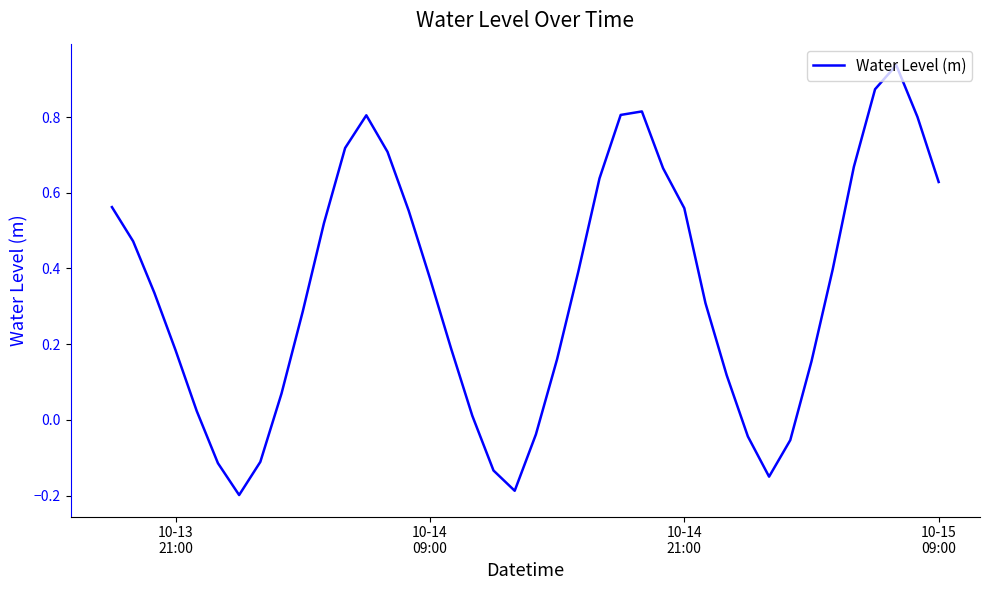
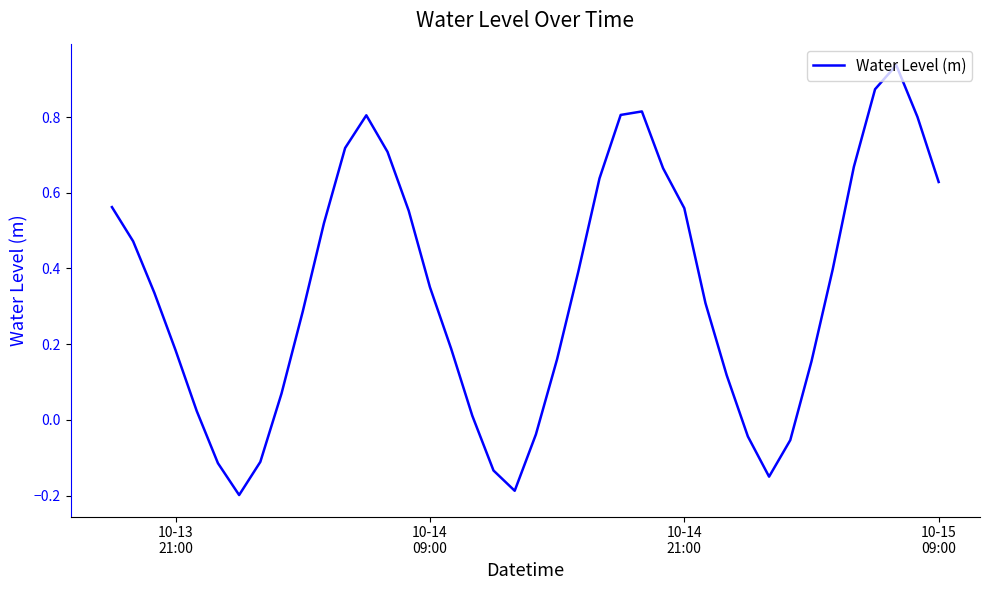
10-14 09:00: 0.37 -> 0.35
